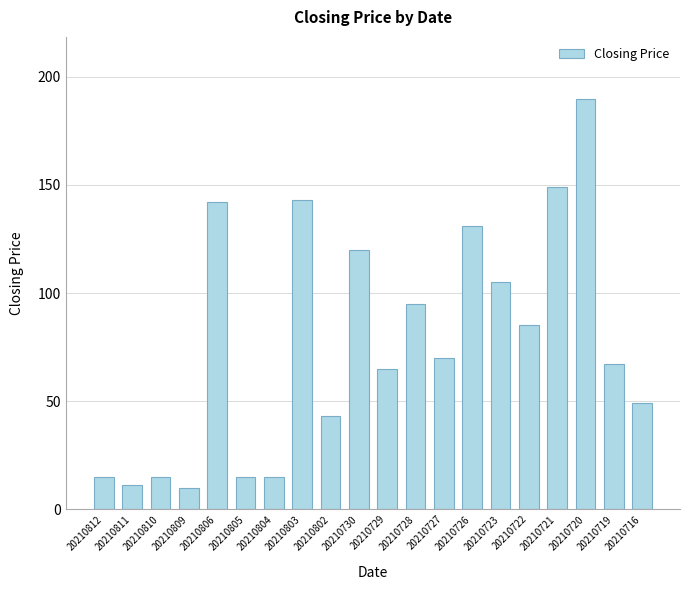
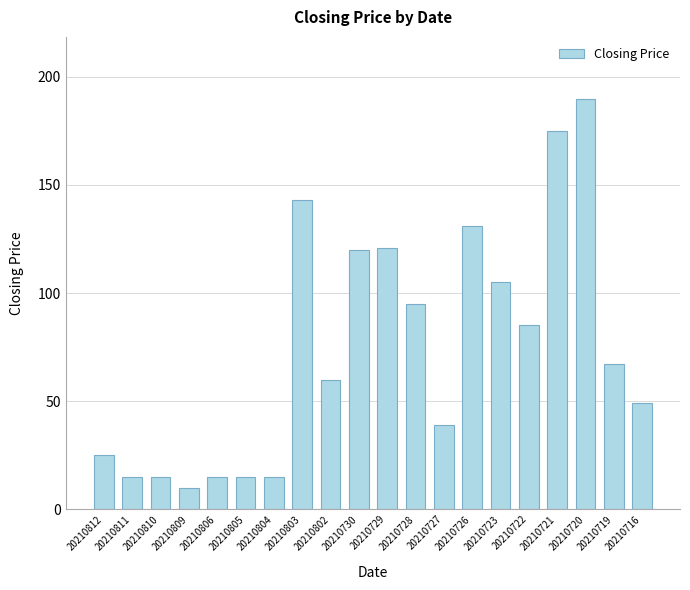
20210812: 15 -> 25
20210811: 11 -> 15
20210806: 142 -> 15
20210802: 43 -> 60
20210729: 65 -> 121
20210727: 70 -> 39
20210721: 149 -> 175
